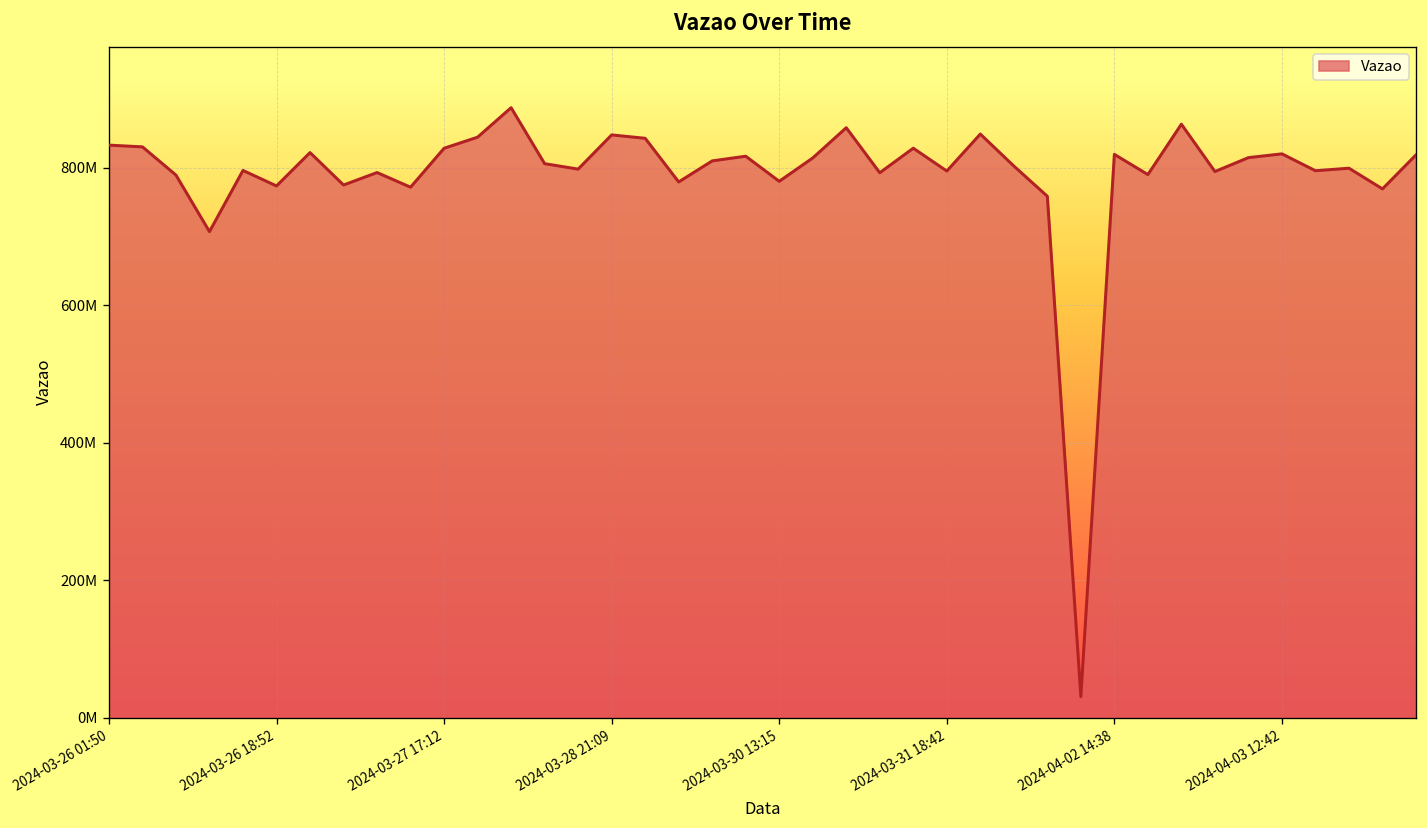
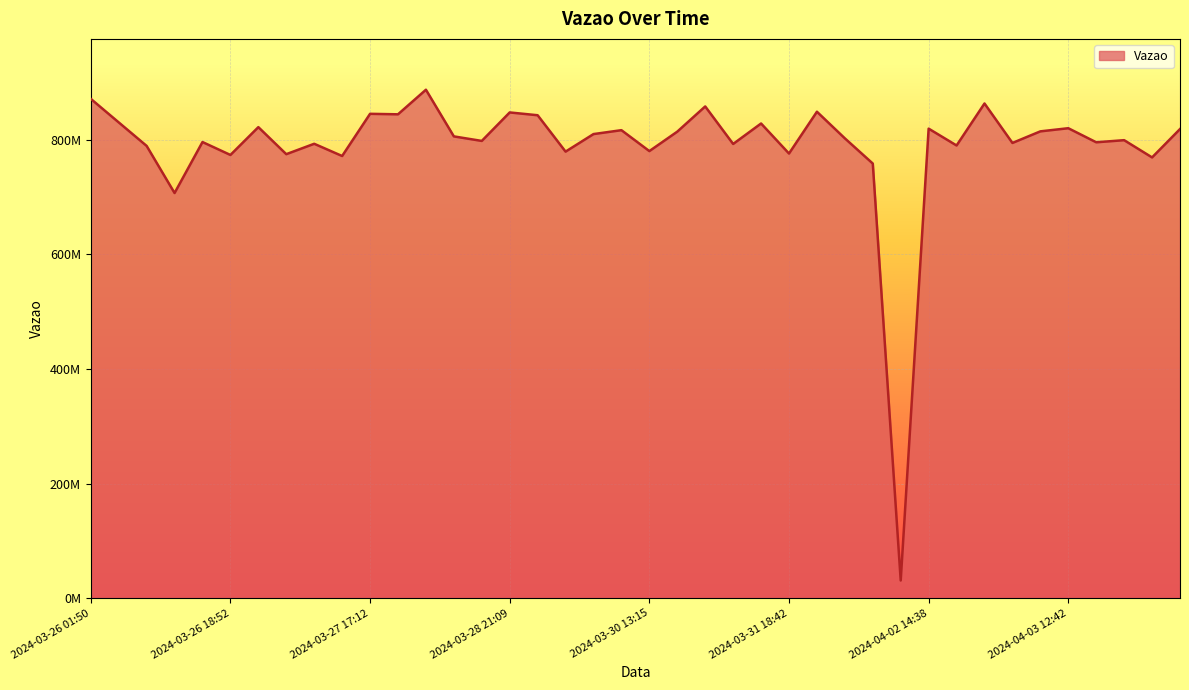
2024-03-26 01:50: 830000000 -> 870000000
2024-03-27 17:12: 830000000 -> 850000000
2024-03-31 18:42: 800000000 -> 780000000
